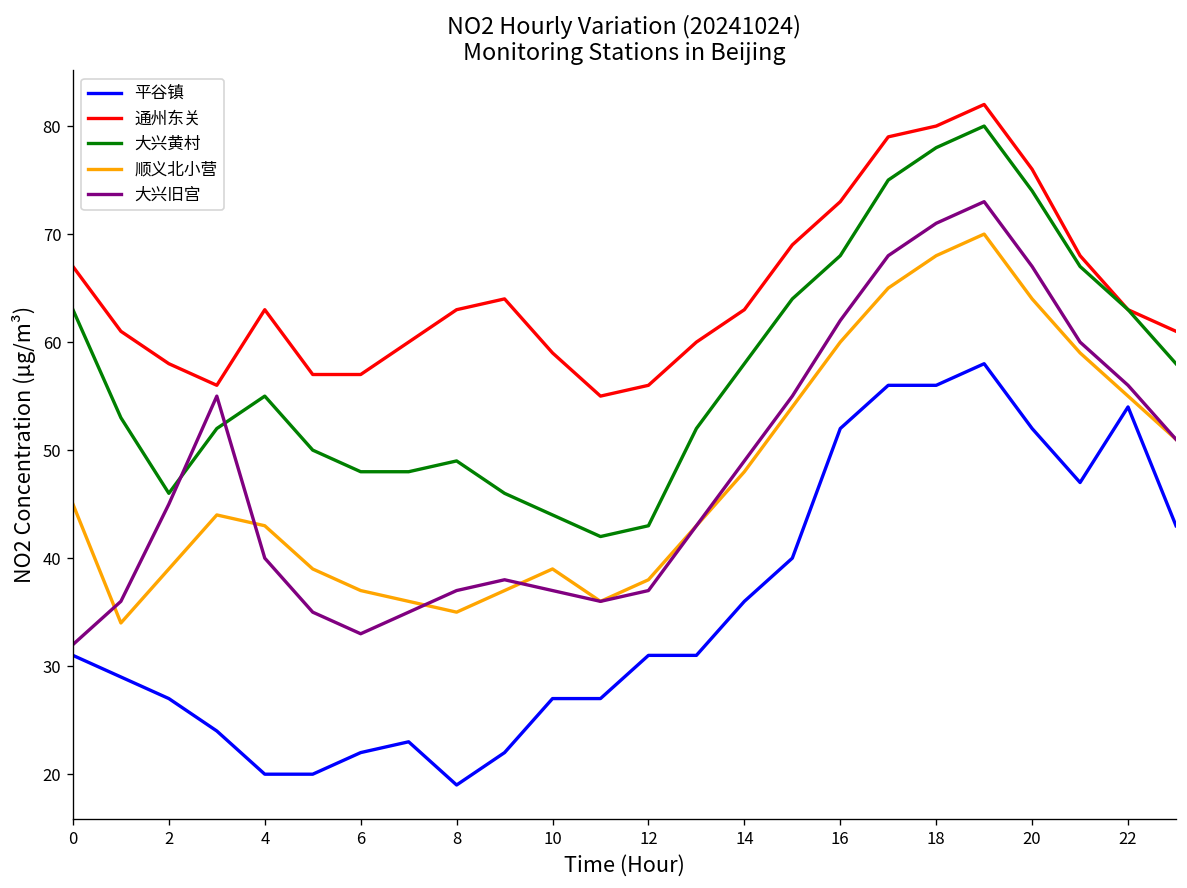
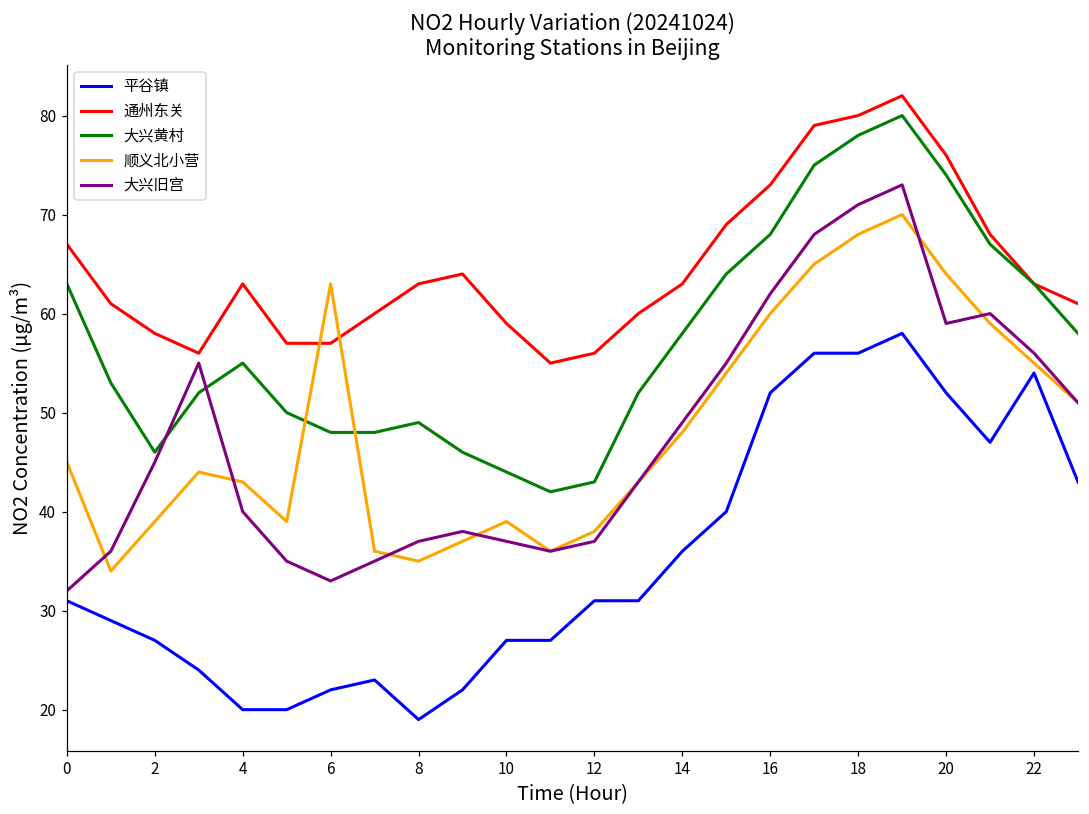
顺义北小营, 6: 37 -> 63
大兴旧宫, 20: 67 -> 59
